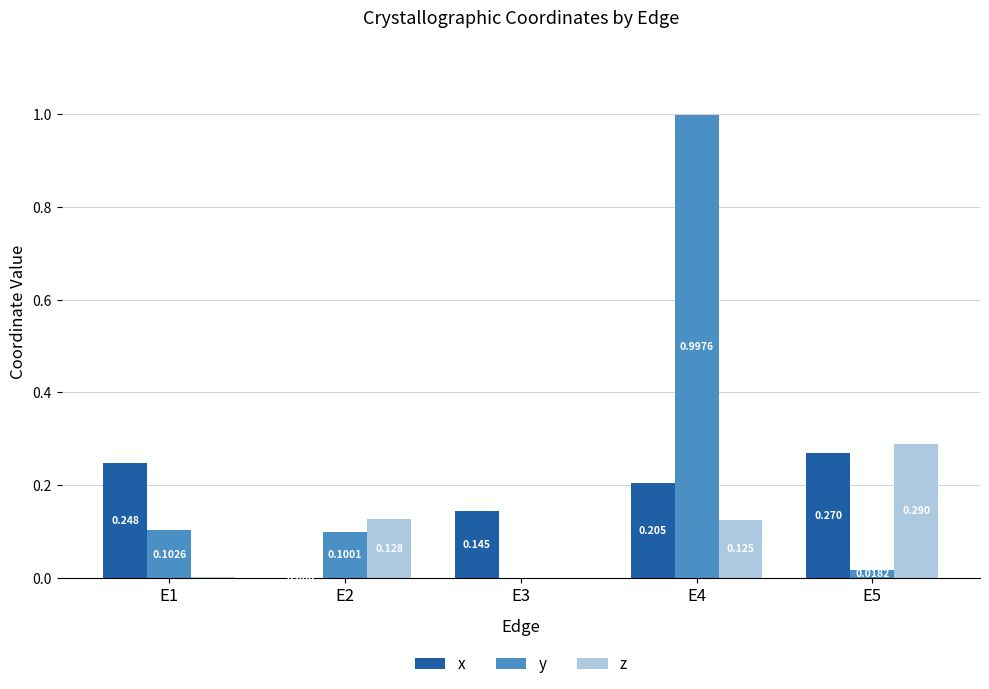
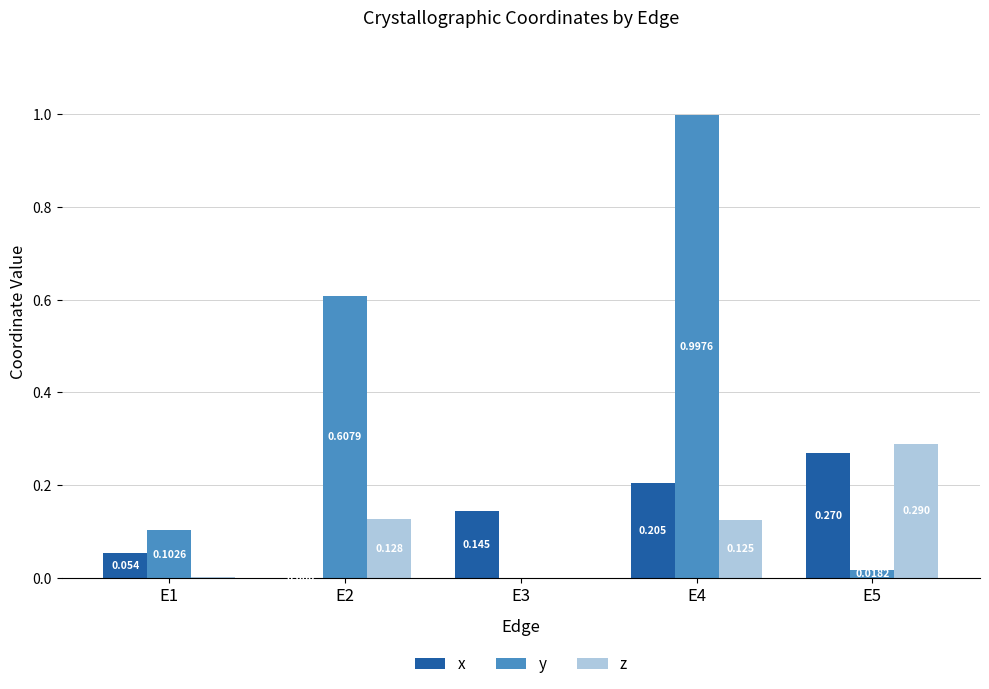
x, E1: 0.248 -> 0.054
y, E2: 0.1001 -> 0.6079
